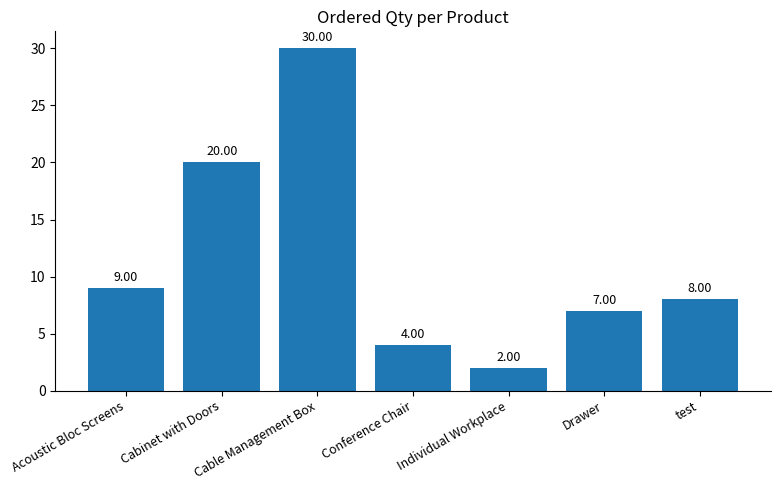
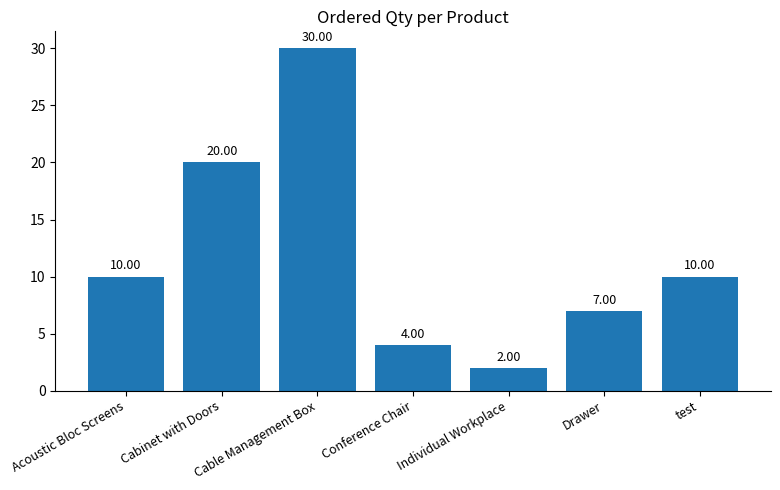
Acoustic Bloc Screens: 9.00 -> 10.00
test: 8.00 -> 10.00
